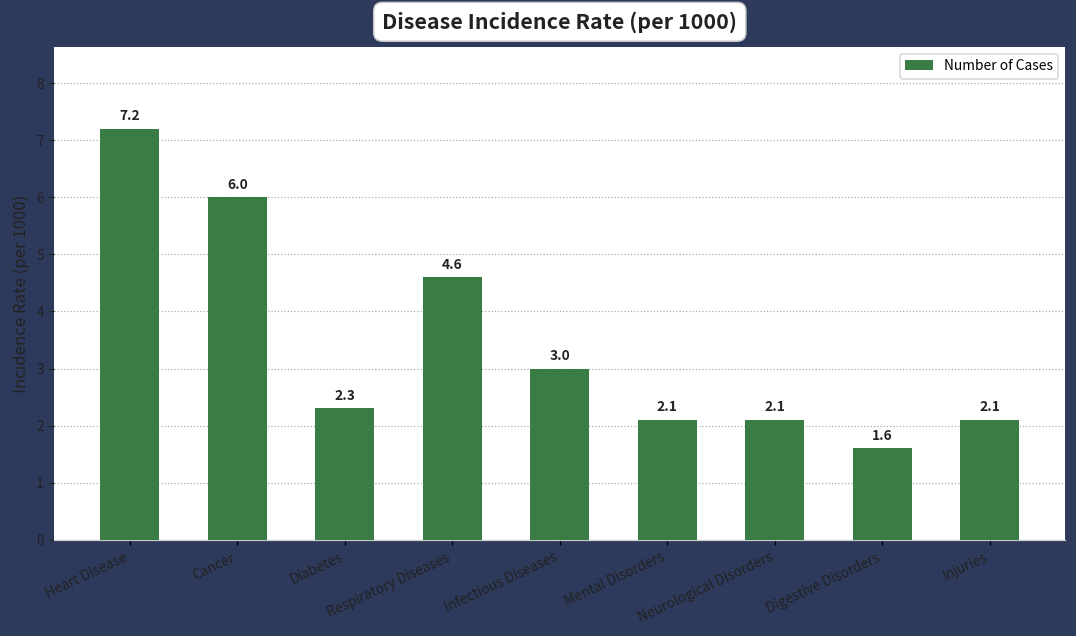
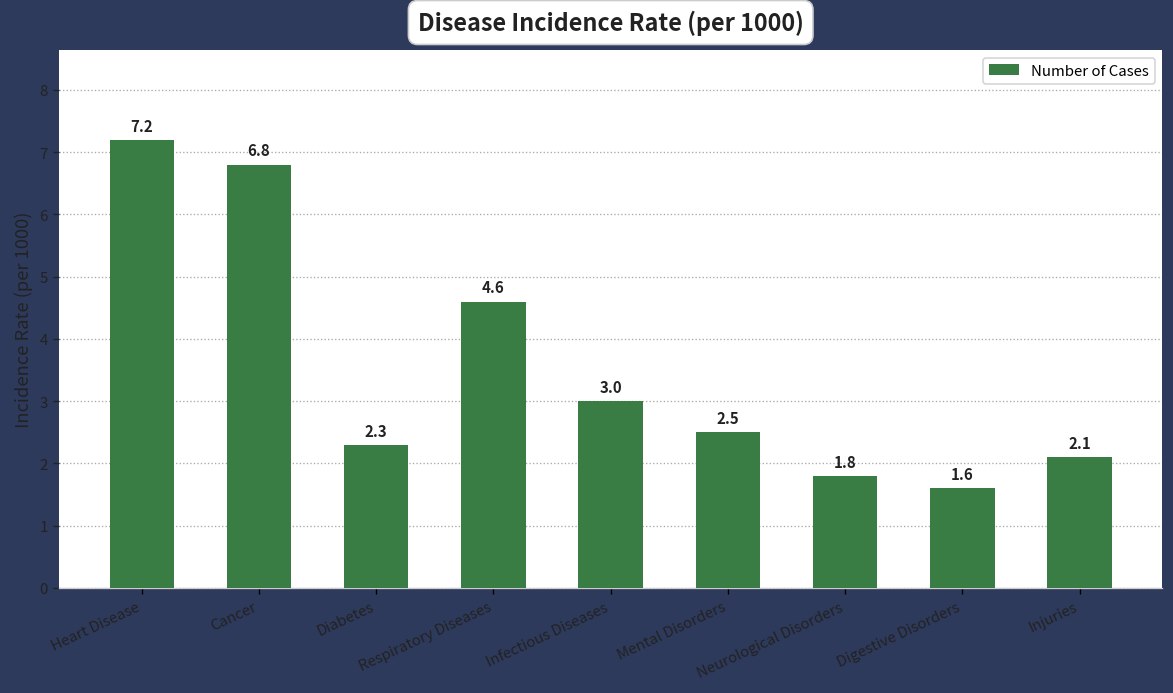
Cancer: 6.0 -> 6.8
Mental Disorders: 2.1 -> 2.5
Neurological Disorders: 2.1 -> 1.8
